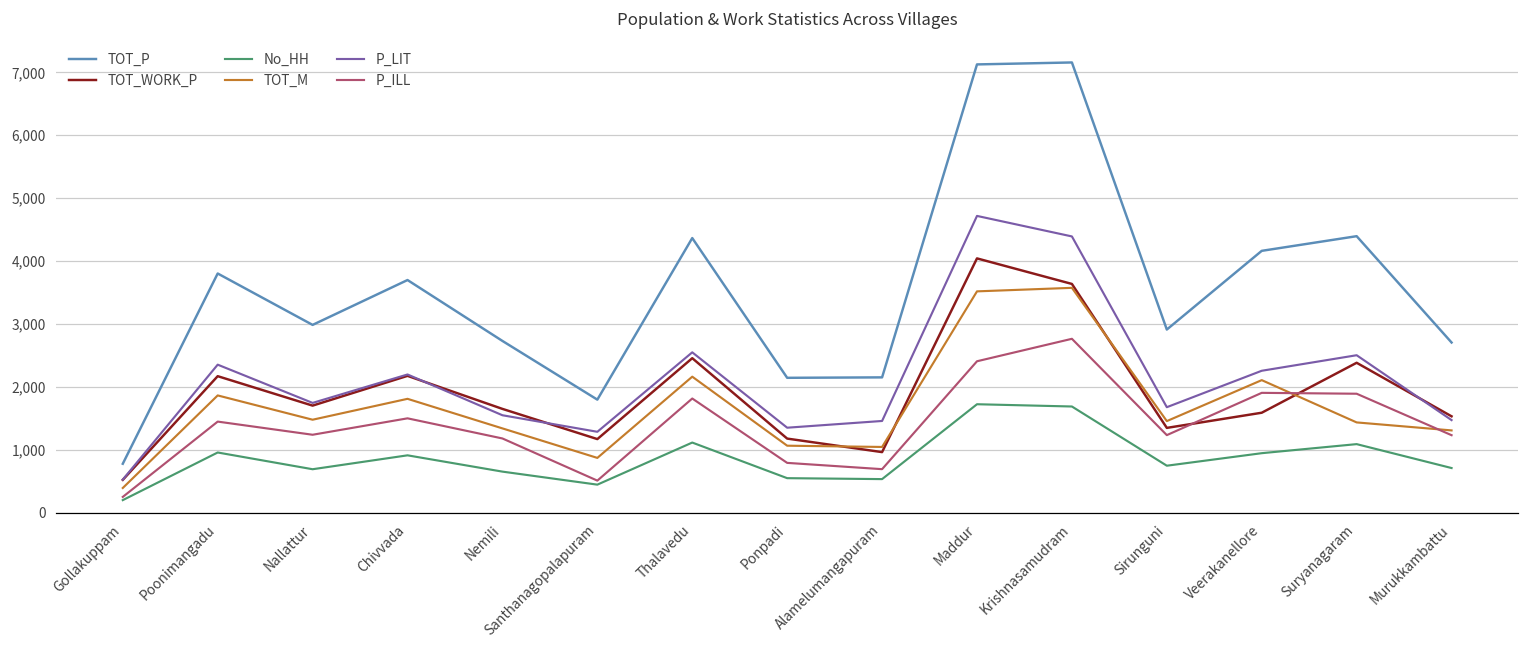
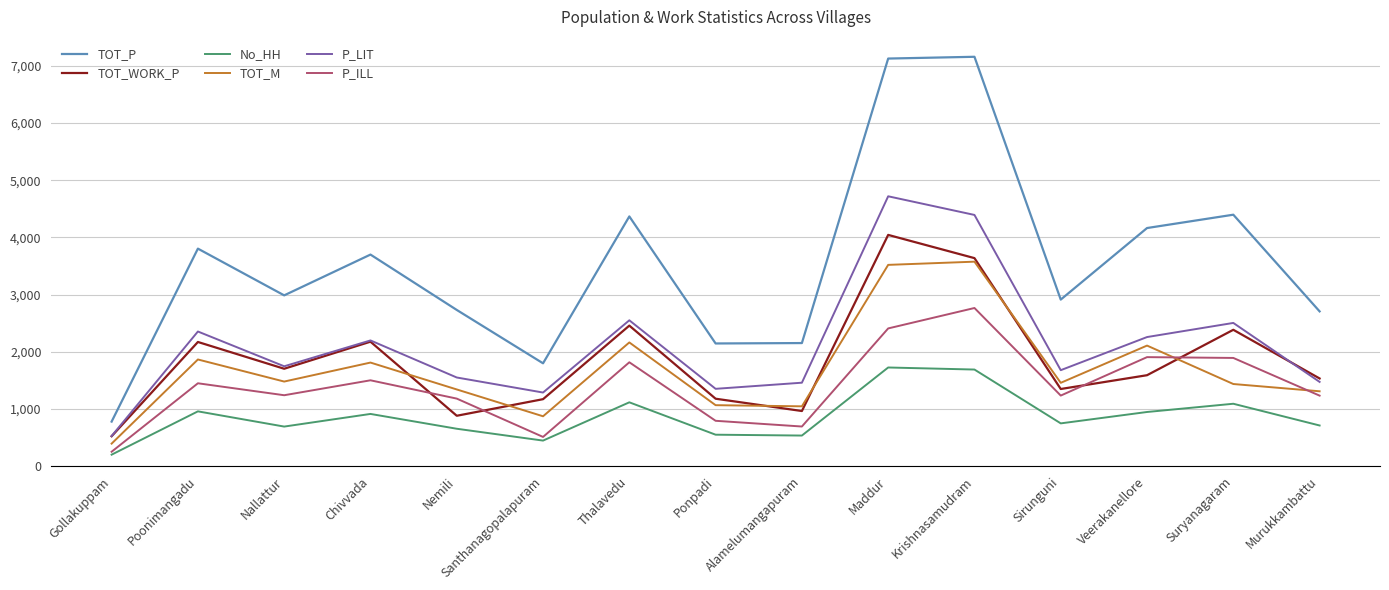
TOT_WORK_P, Nemili: 1,700 -> 900
